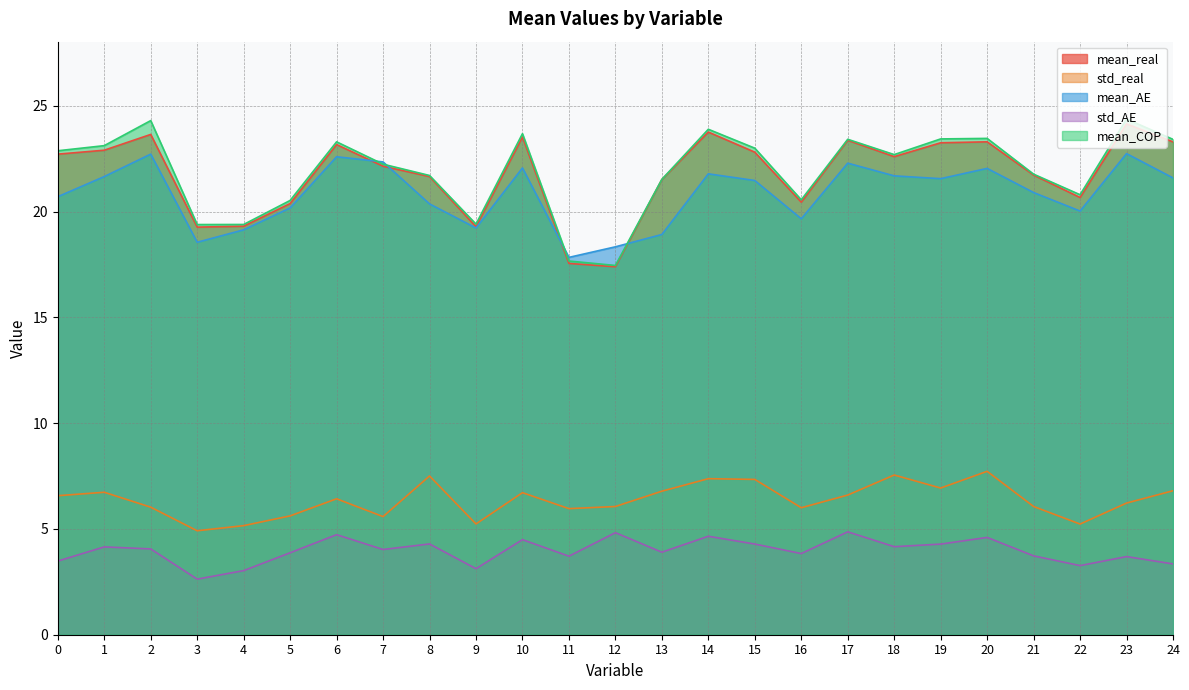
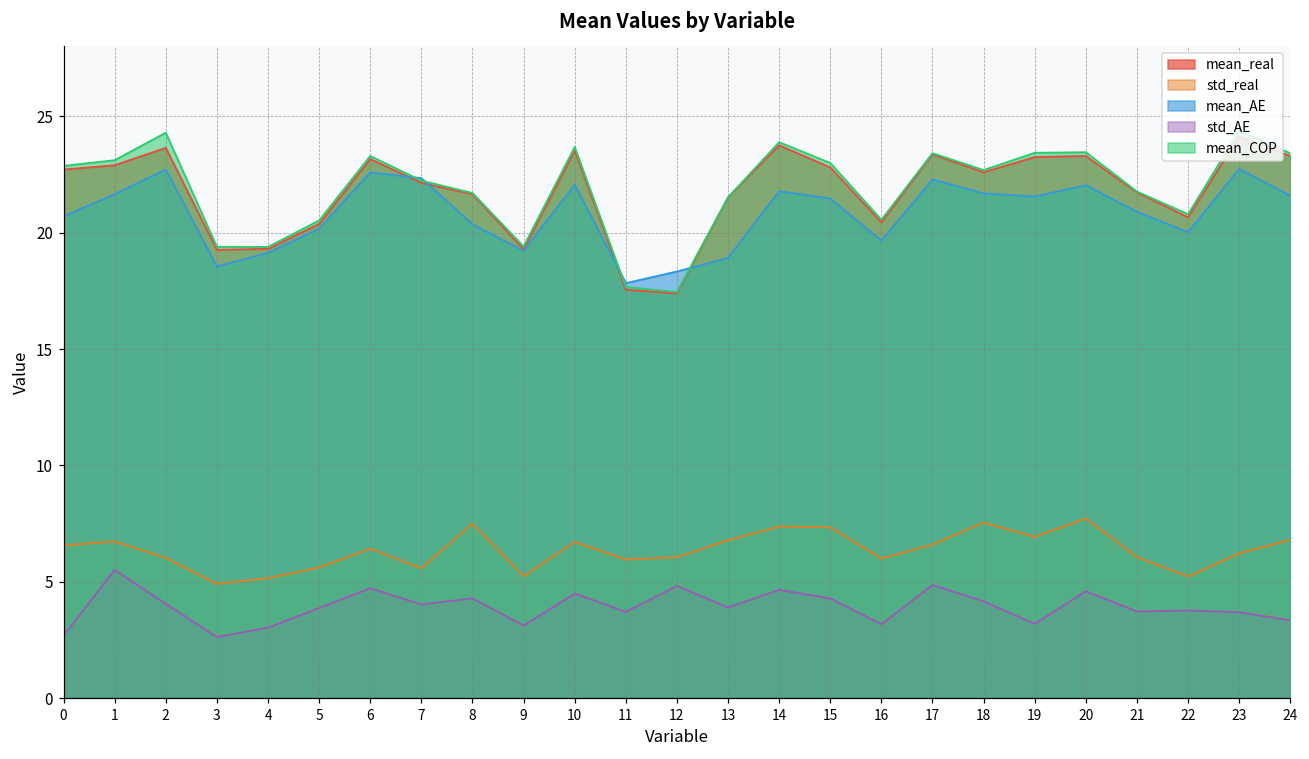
std_AE, 0: 3.5 -> 2.7
std_AE, 1: 4.2 -> 5.5
std_AE, 16: 3.8 -> 3.2
std_AE, 19: 4.3 -> 3.2
std_AE, 22: 3.3 -> 3.8
